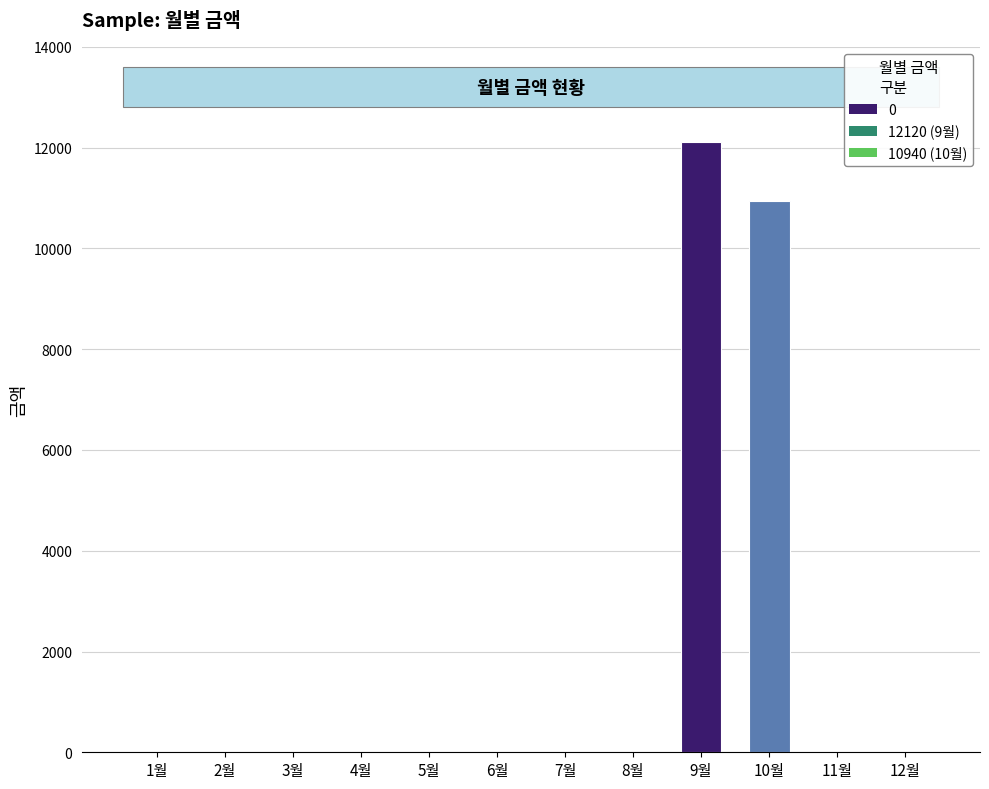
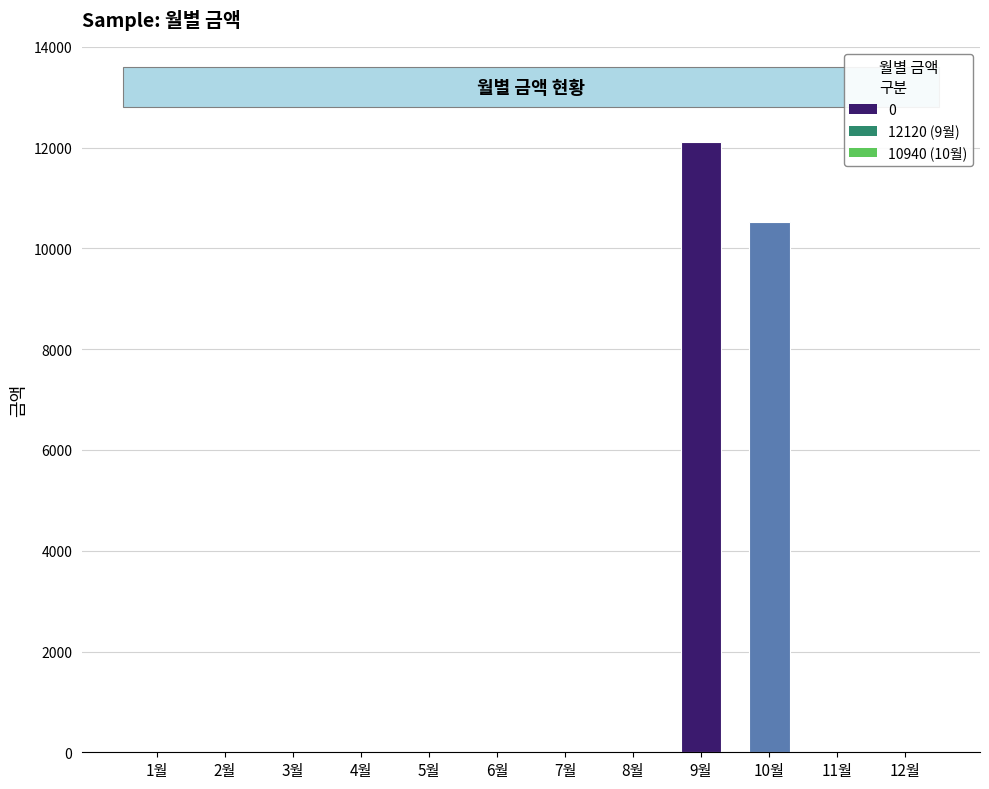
10월: 10900 -> 10500
